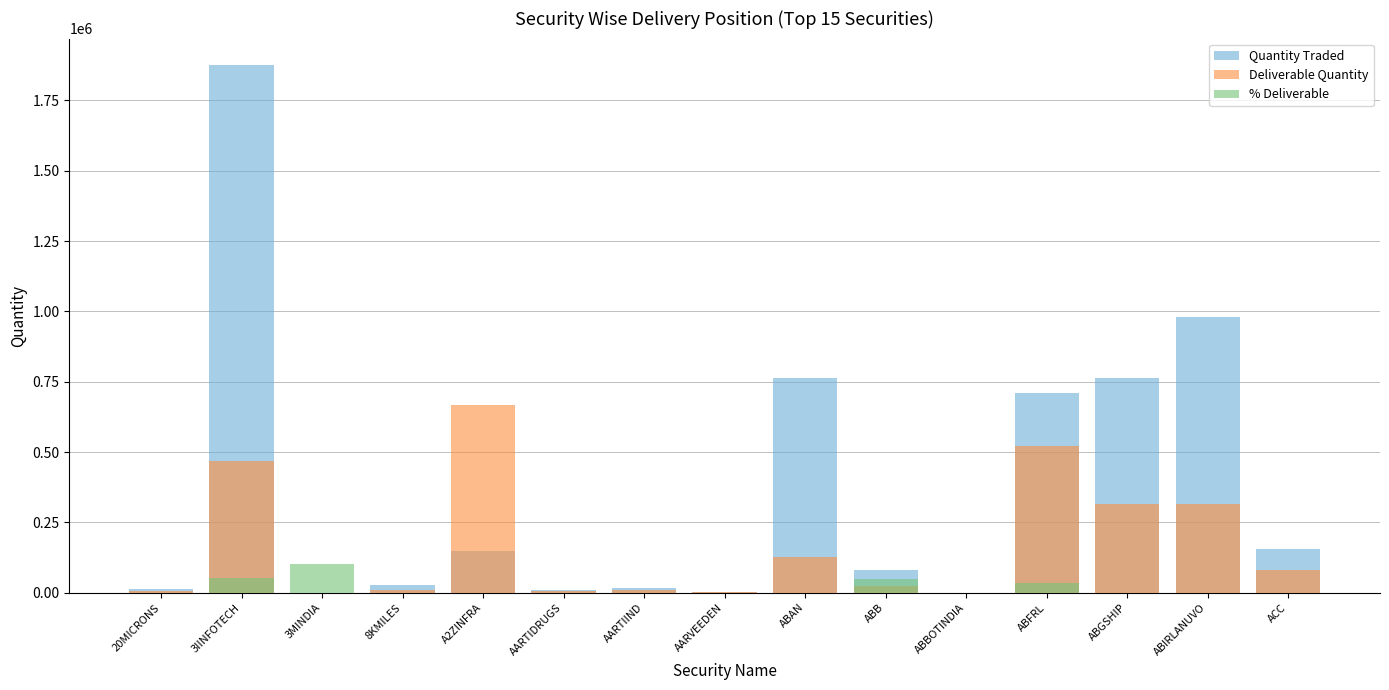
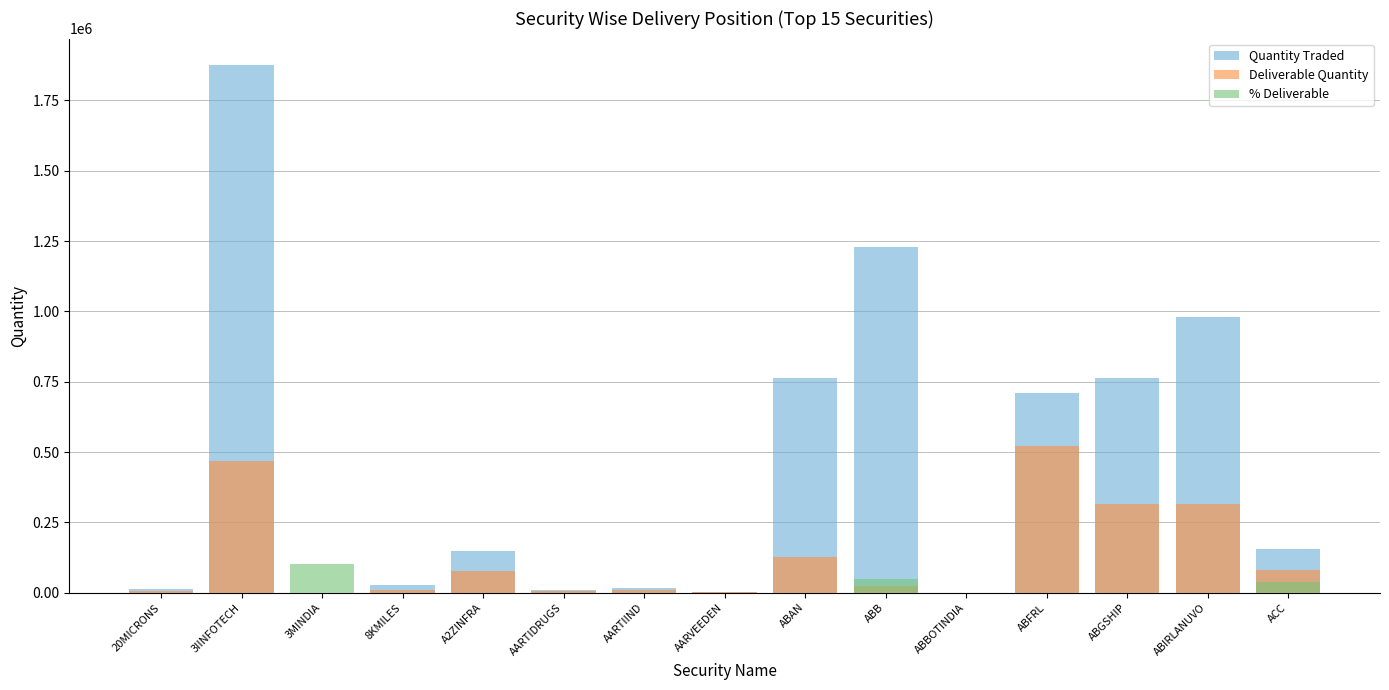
% Deliverable, 3IINFOTECH: 50000 -> 0
Deliverable Quantity, A2ZINFRA: 670000 -> 80000
Quantity Traded, ABB: 80000 -> 1230000
% Deliverable, ABFRL: 30000 -> 0
% Deliverable, ACC: 0 -> 40000
